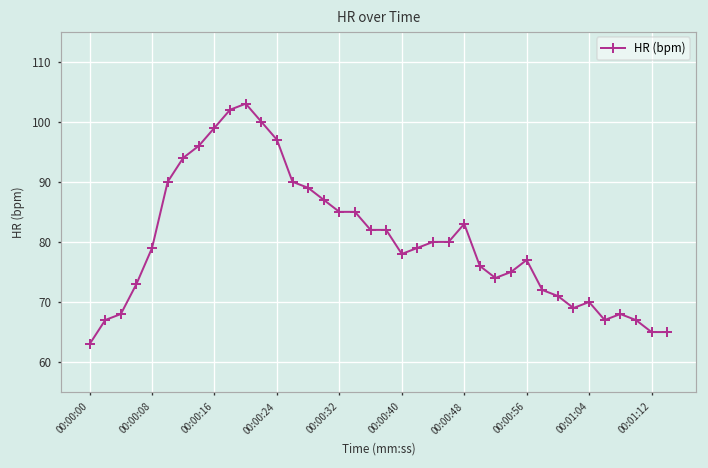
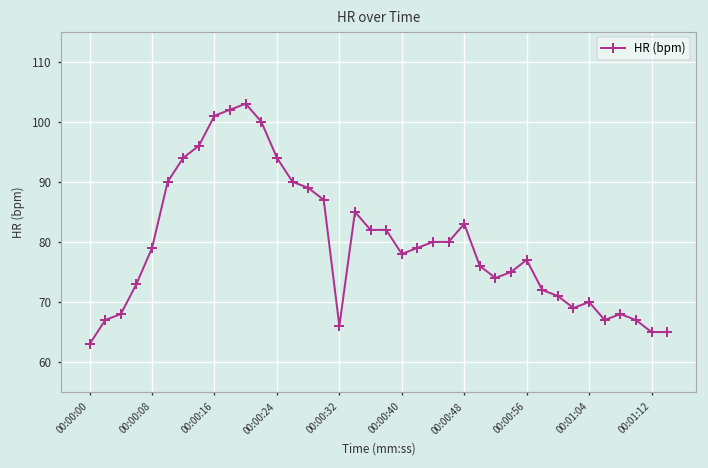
00:00:16: 99 -> 101
00:00:24: 97 -> 94
00:00:32: 85 -> 66
